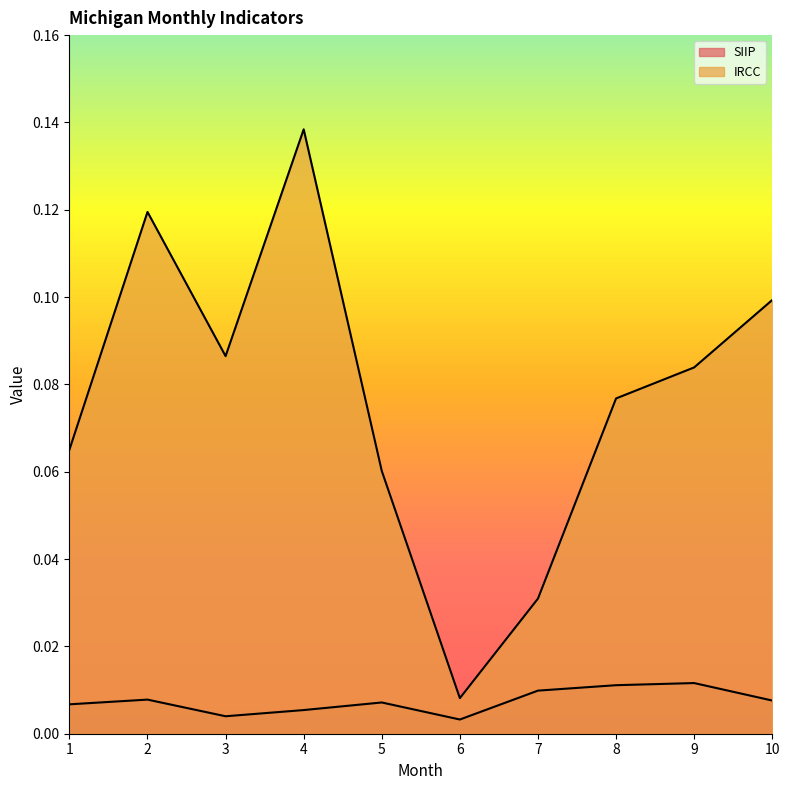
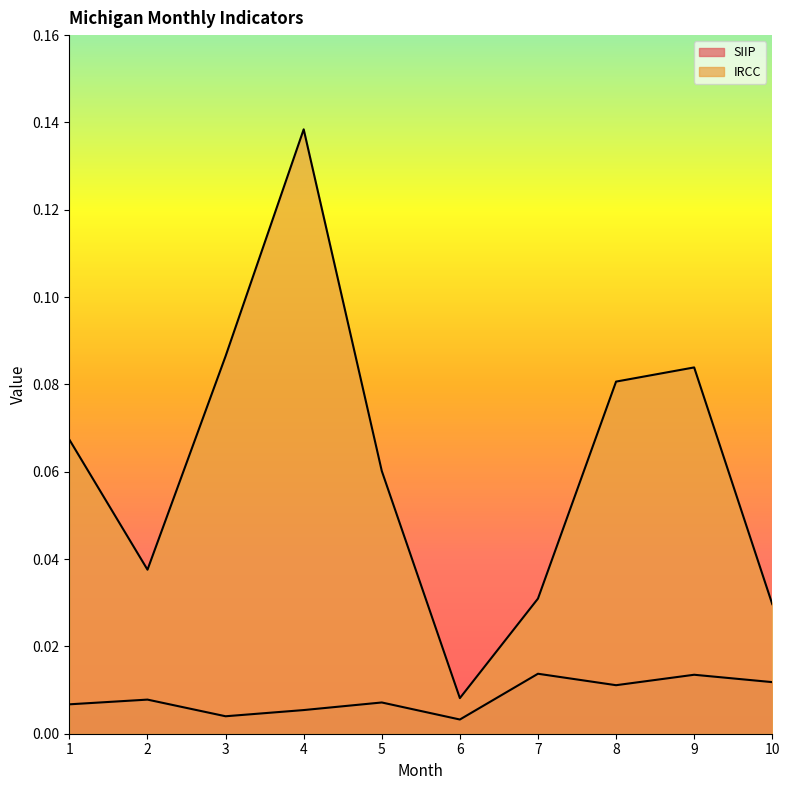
IRCC, 1: 0.065 -> 0.067
IRCC, 2: 0.120 -> 0.038
SIIP, 7: 0.010 -> 0.014
IRCC, 8: 0.077 -> 0.081
SIIP, 9: 0.012 -> 0.014
SIIP, 10: 0.008 -> 0.012
IRCC, 10: 0.099 -> 0.030
